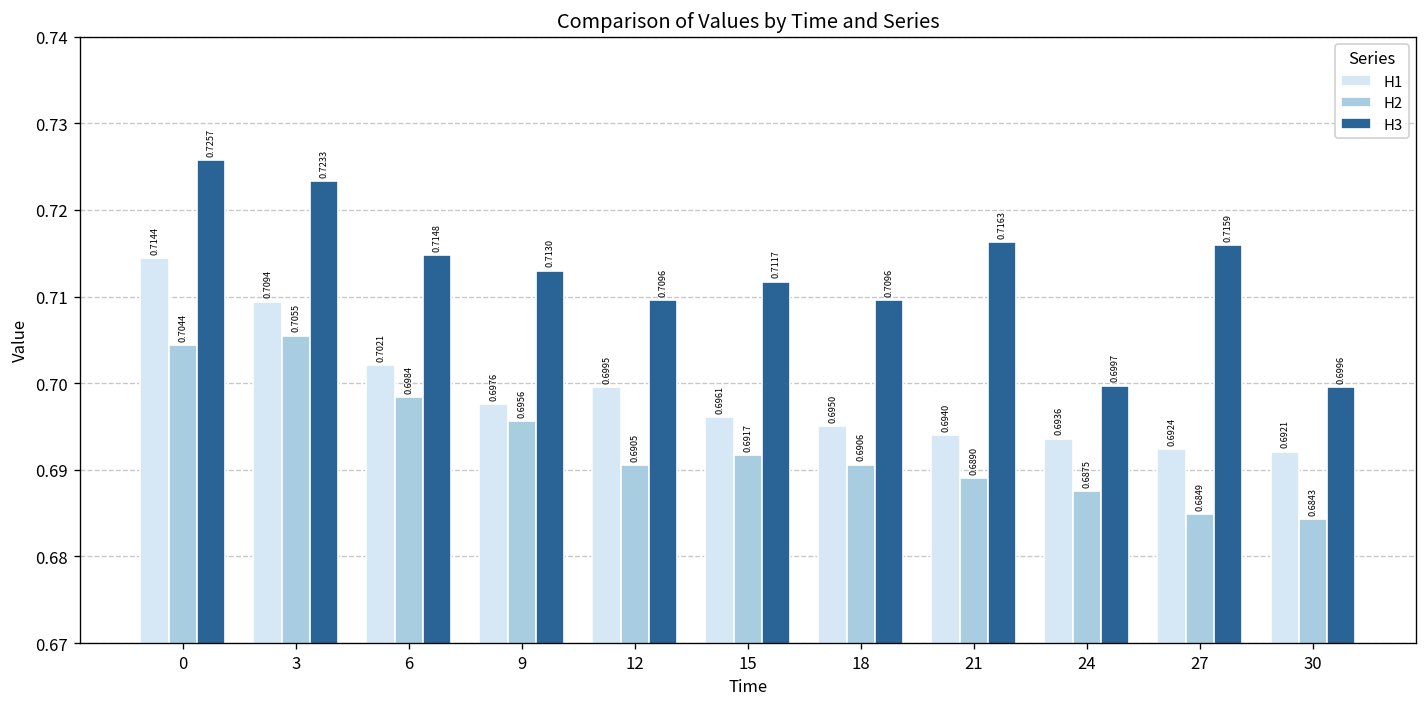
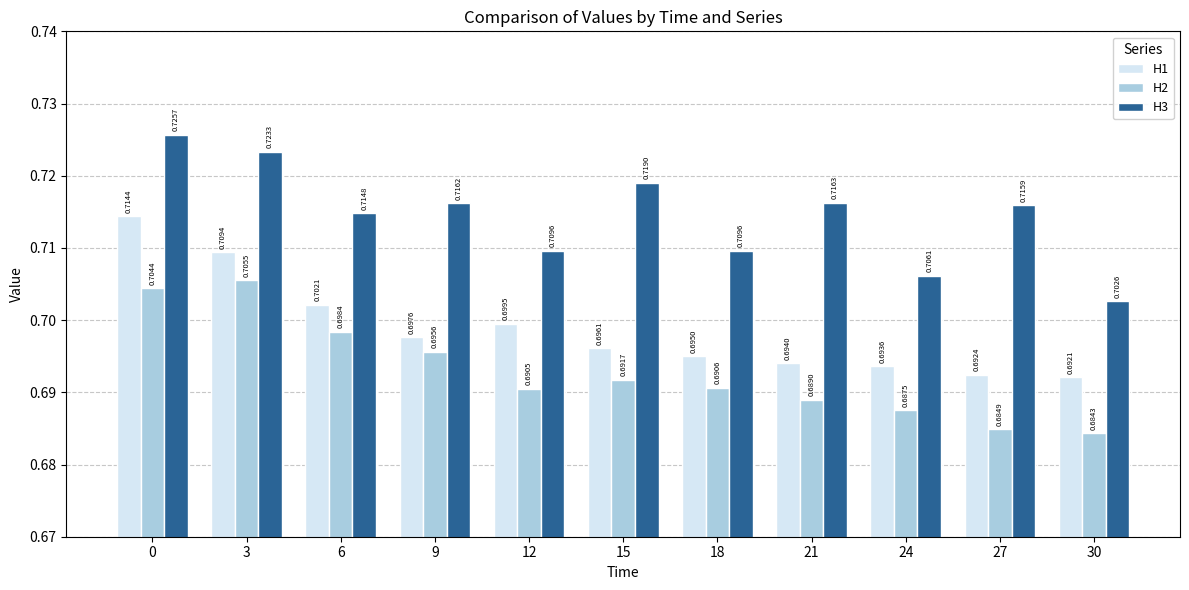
H3, 9: 0.7130 -> 0.7162
H3, 15: 0.7117 -> 0.7190
H3, 24: 0.6997 -> 0.7061
H3, 30: 0.6996 -> 0.7026
